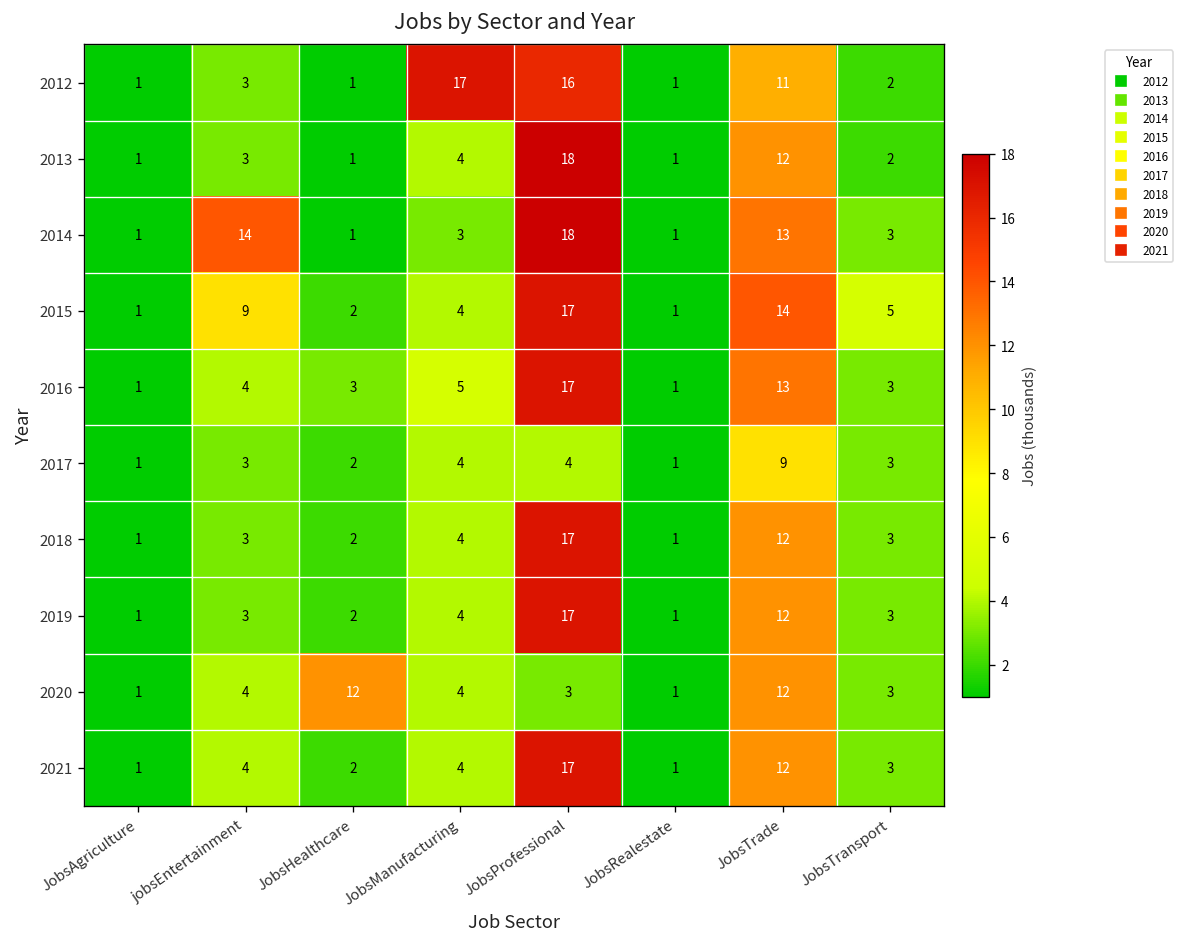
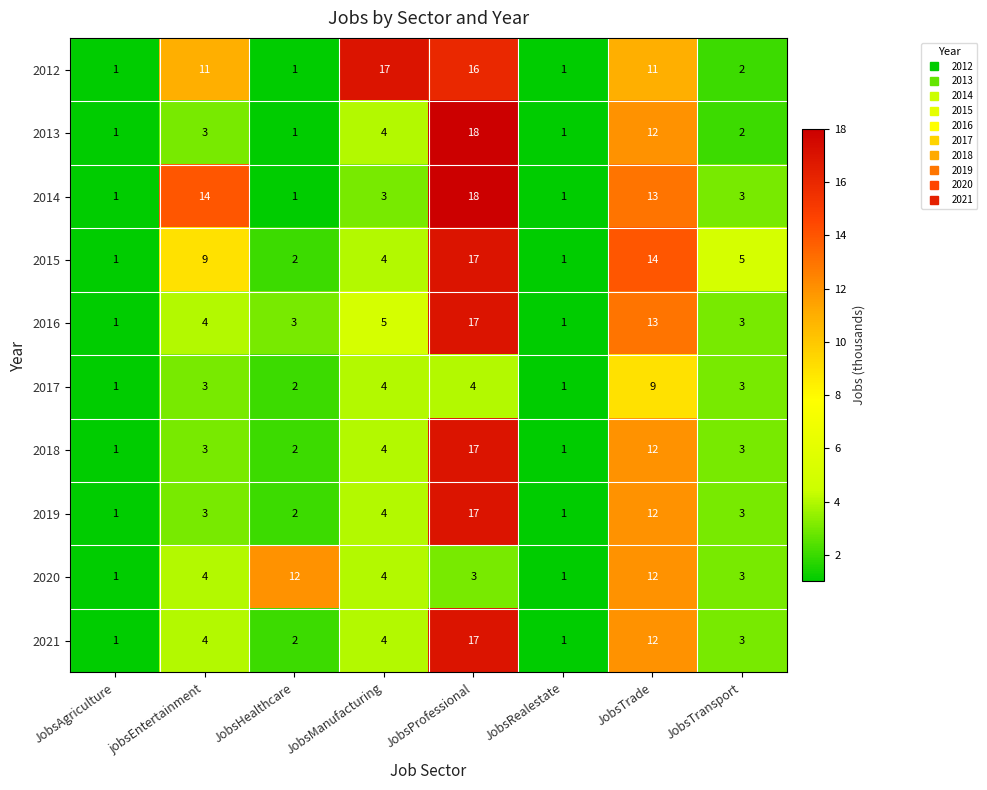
2012, jobsEntertainment: 3 -> 11
